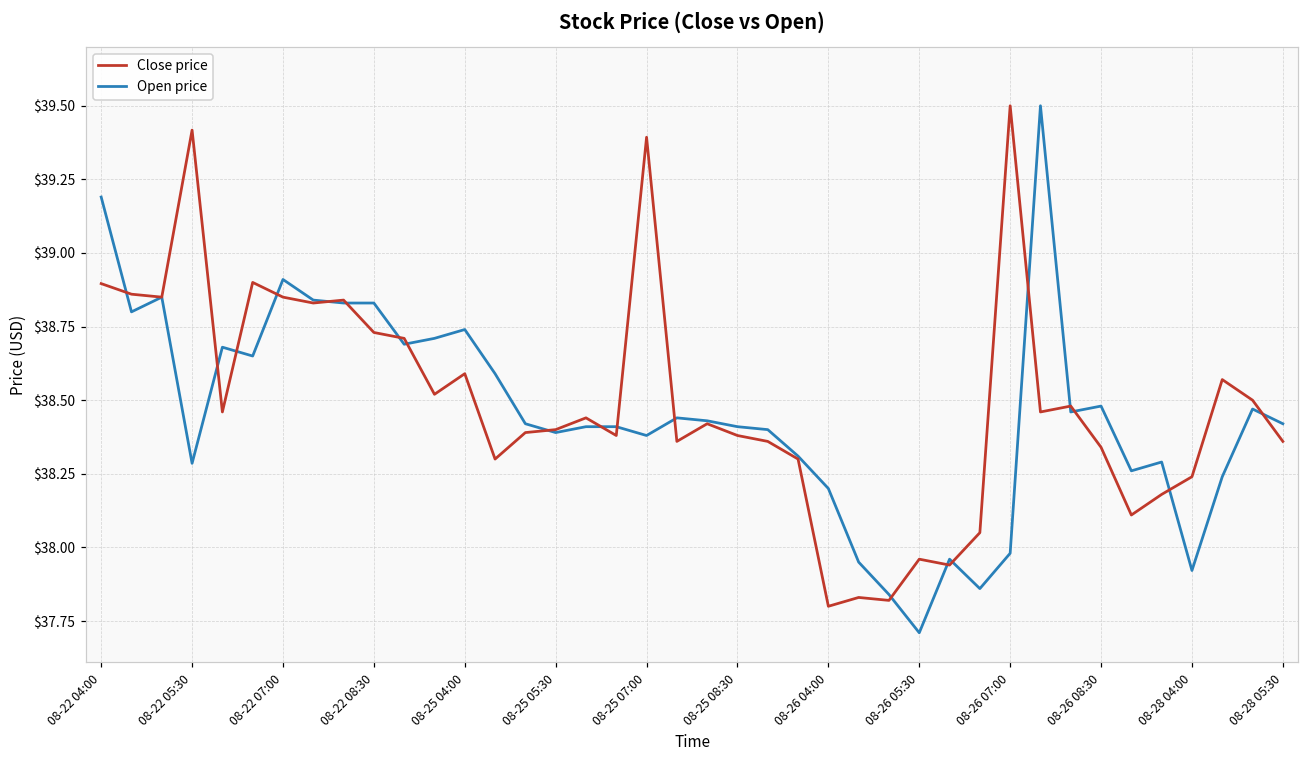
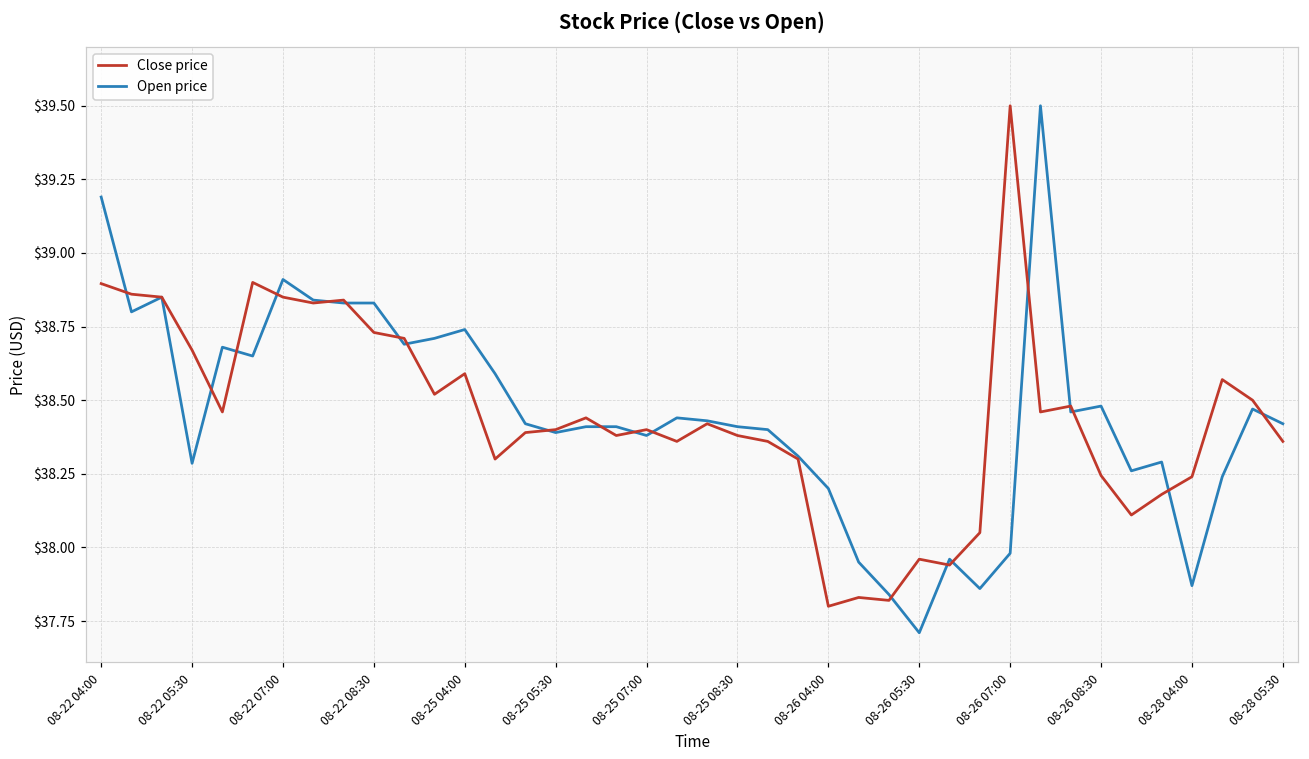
Close price, 08-22 05:30: $39.42 -> $38.67
Close price, 08-25 07:00: $39.39 -> $38.40
Close price, 08-26 08:30: $38.34 -> $38.24
Open price, 08-28 04:00: $37.92 -> $37.87
